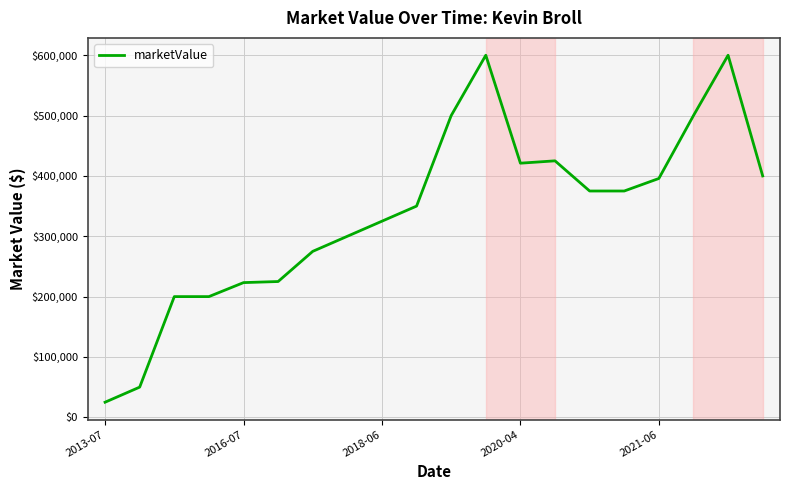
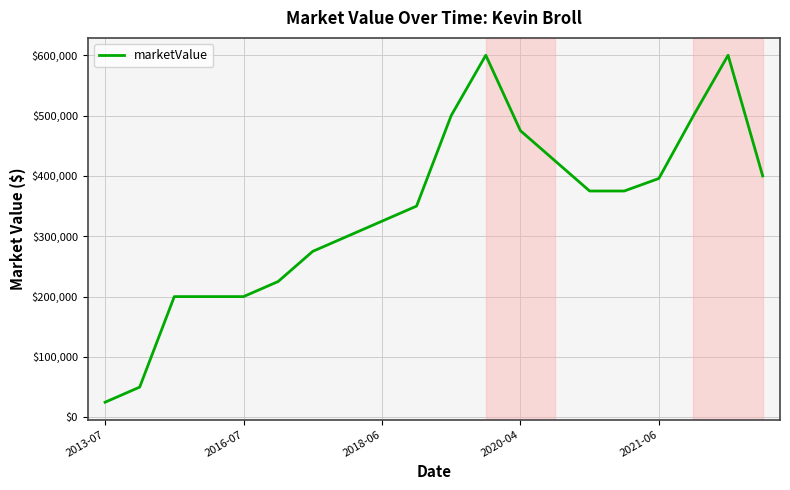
2016-07: $220,000 -> $200,000
2020-04: $420,000 -> $480,000
